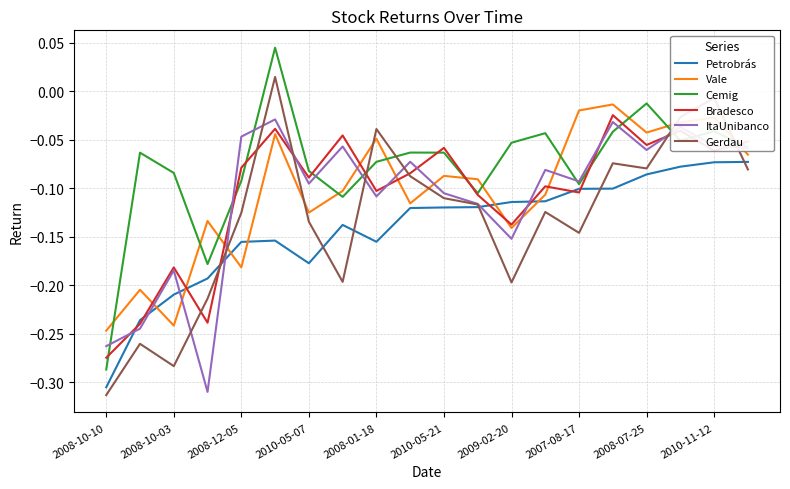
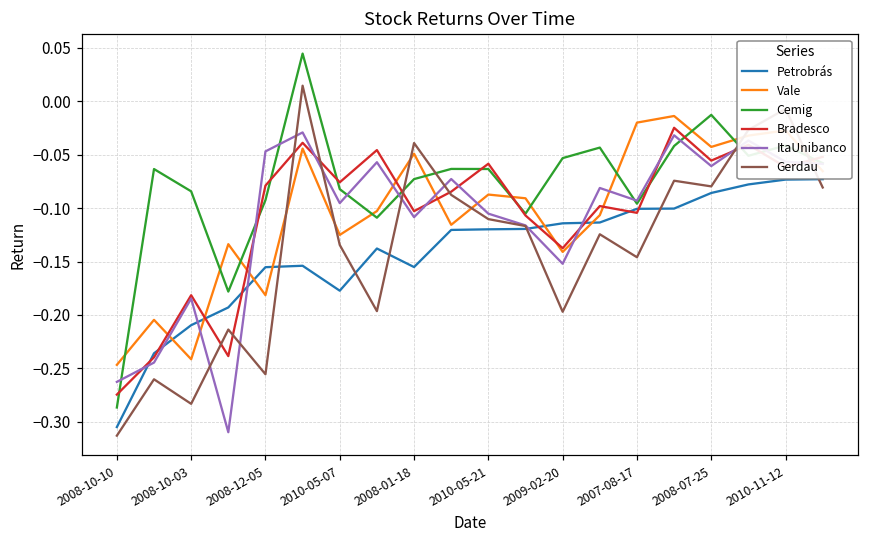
Gerdau, 2008-12-05: -0.13 -> -0.26
Bradesco, 2010-05-07: -0.09 -> -0.08
